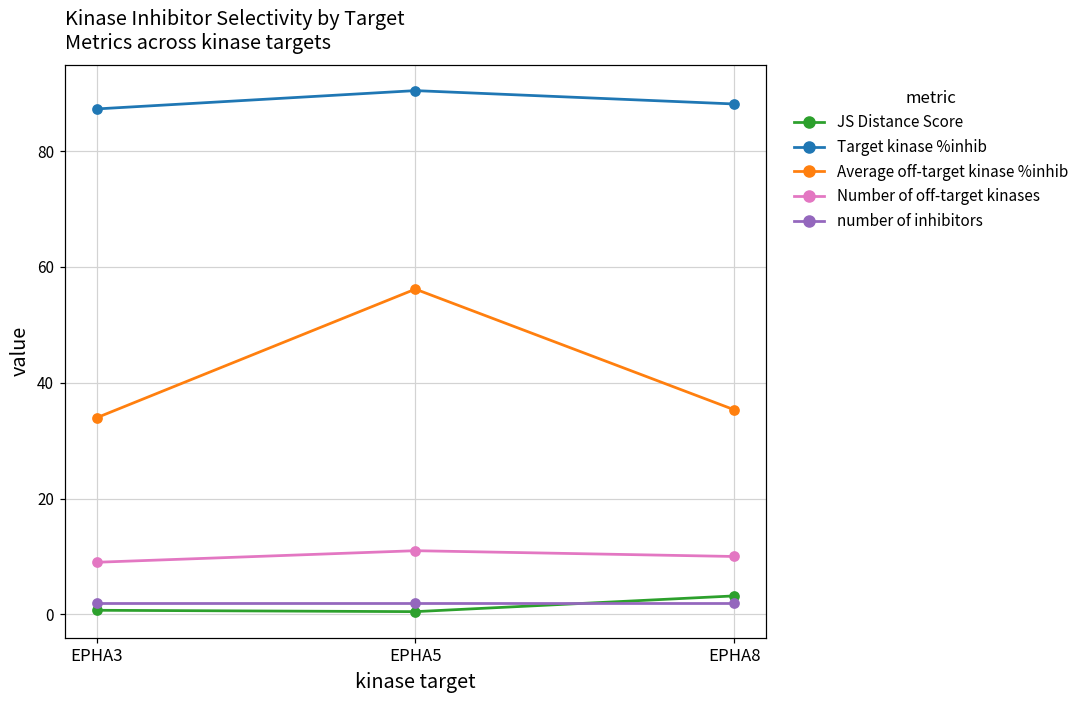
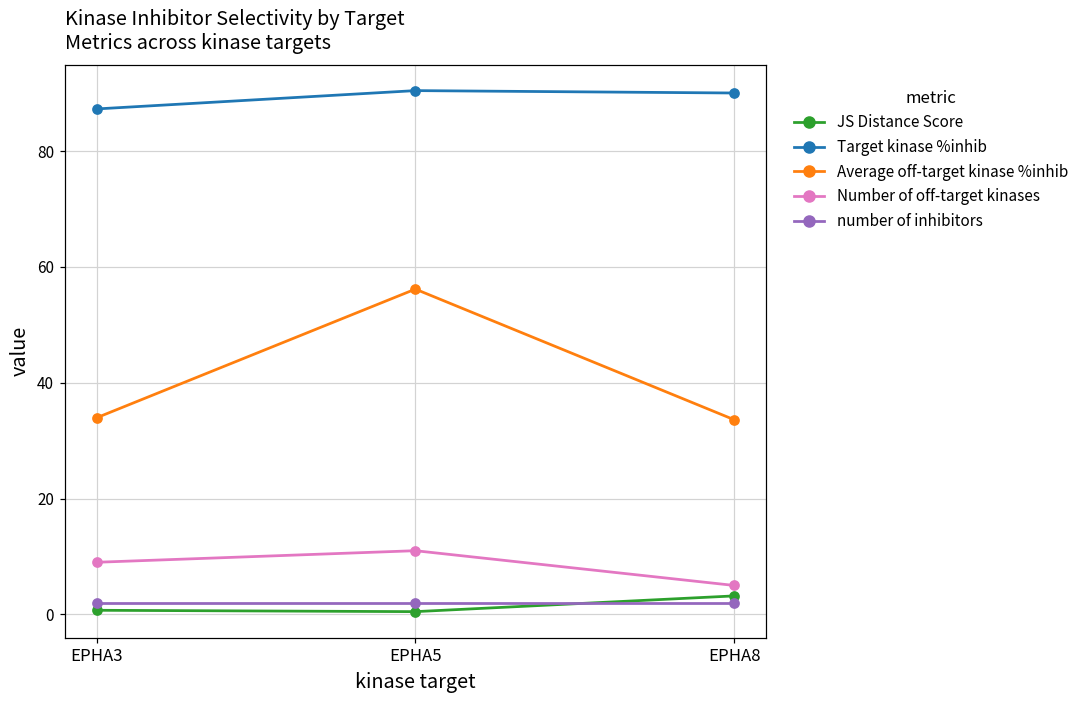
Target kinase %inhib, EPHA8: 88 -> 90
Average off-target kinase %inhib, EPHA8: 35 -> 34
Number of off-target kinases, EPHA8: 10 -> 5
